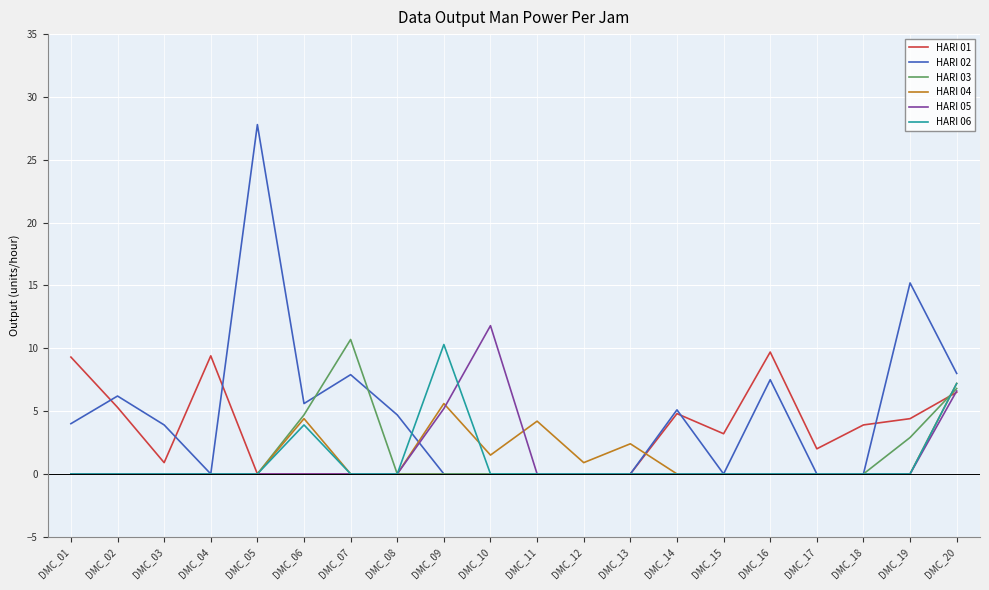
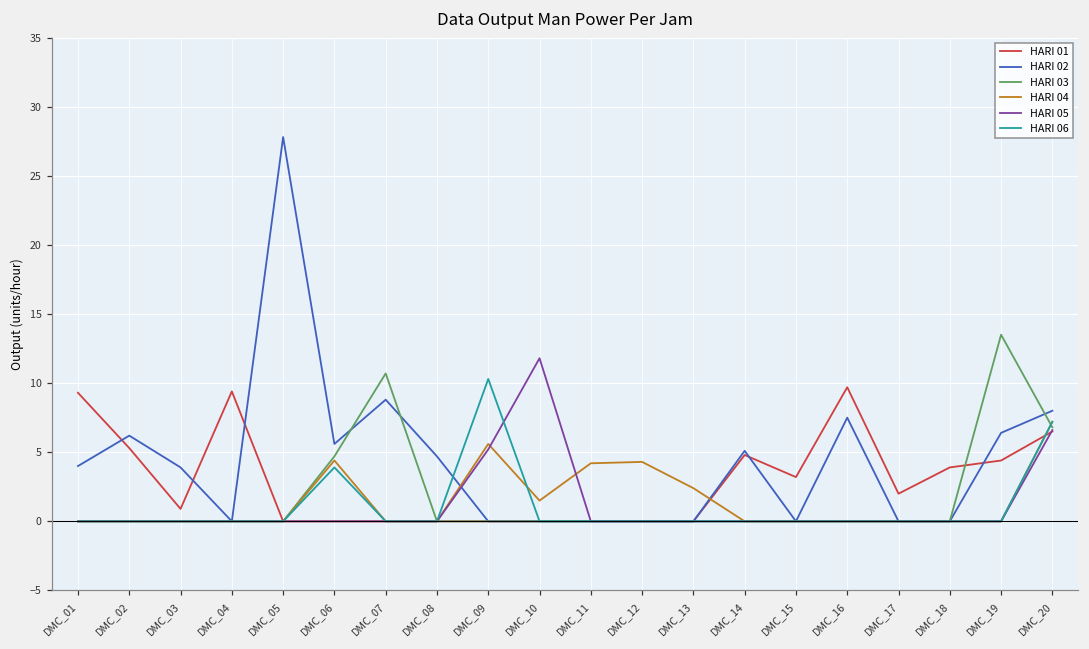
HARI 02, DMC_07: 7.9 -> 8.8
HARI 04, DMC_12: 0.9 -> 4.3
HARI 02, DMC_19: 15.2 -> 6.4
HARI 03, DMC_19: 2.9 -> 13.5
